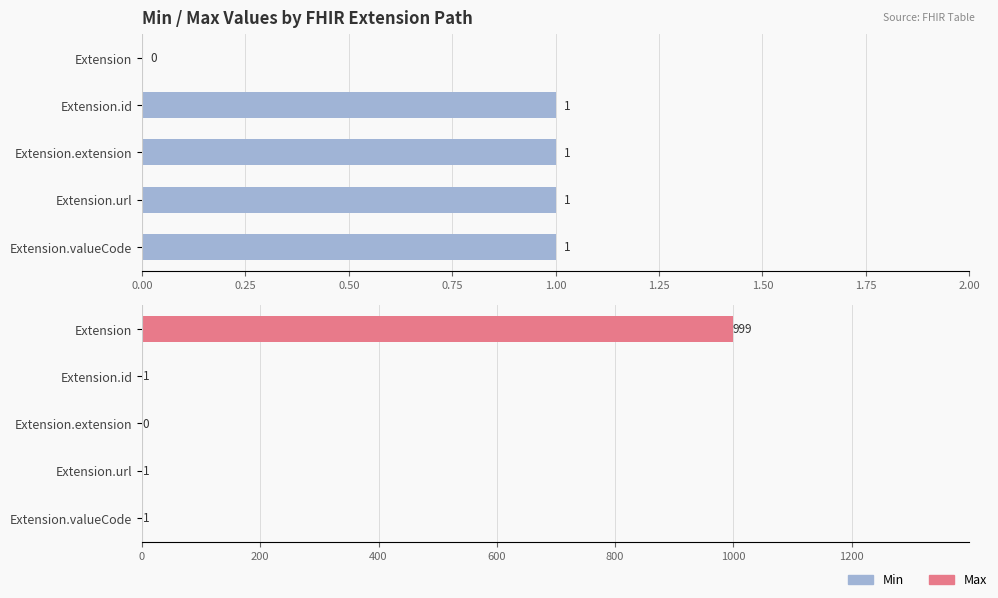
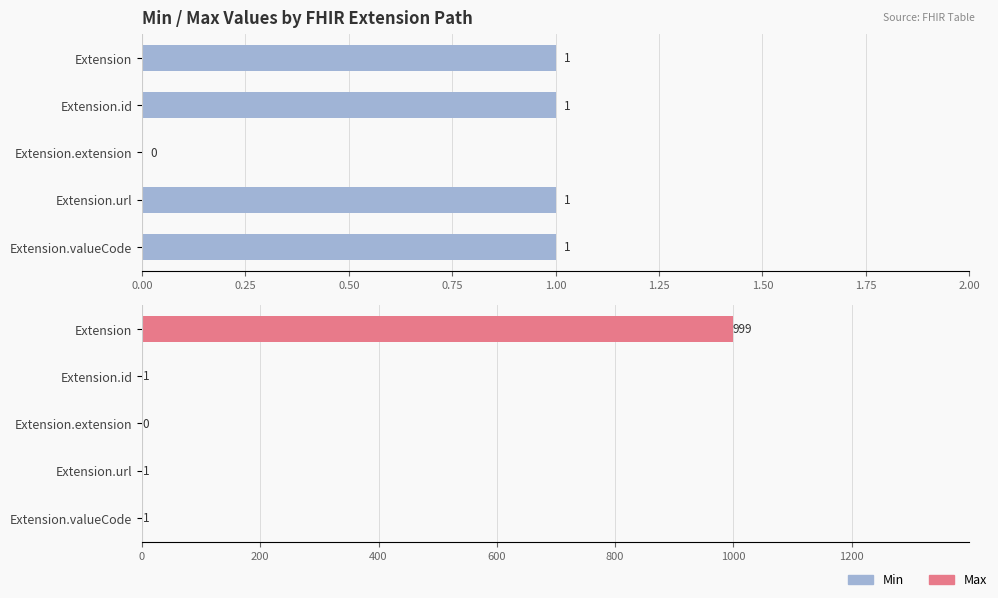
Min / Max Values by FHIR Extension Path, Extension: 0 -> 1
Min / Max Values by FHIR Extension Path, Extension.extension: 1 -> 0
